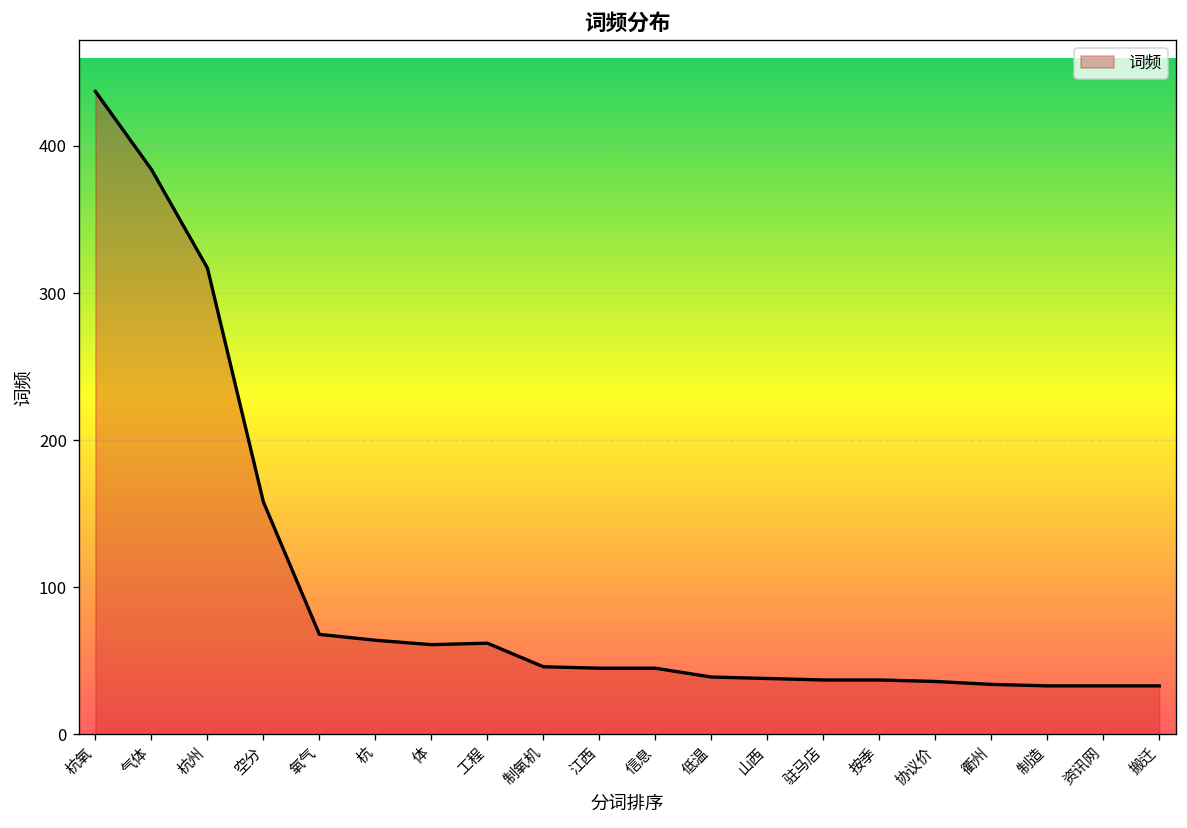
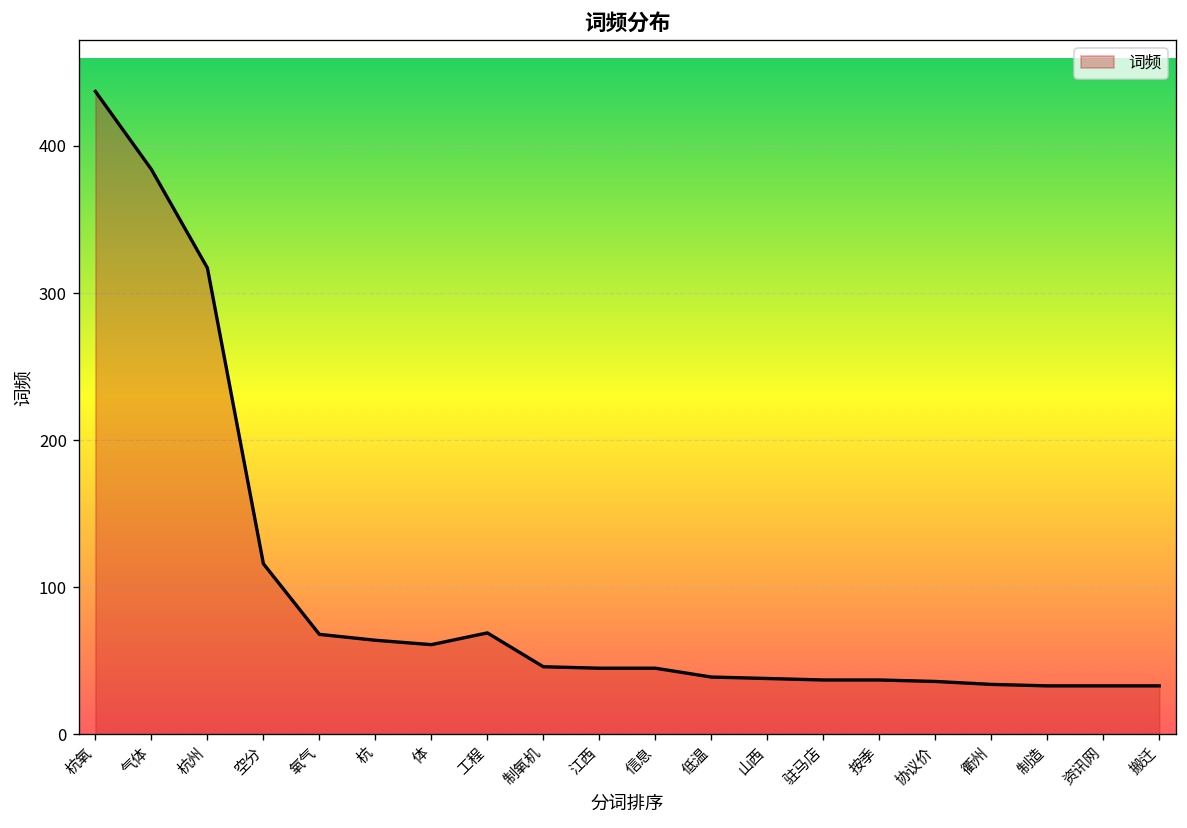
空分: 158 -> 116
工程: 62 -> 69
